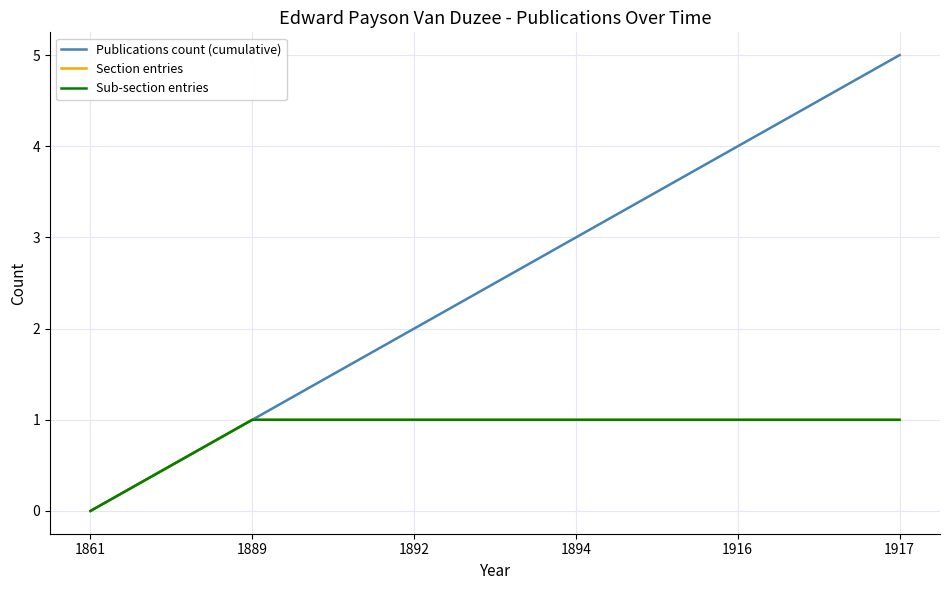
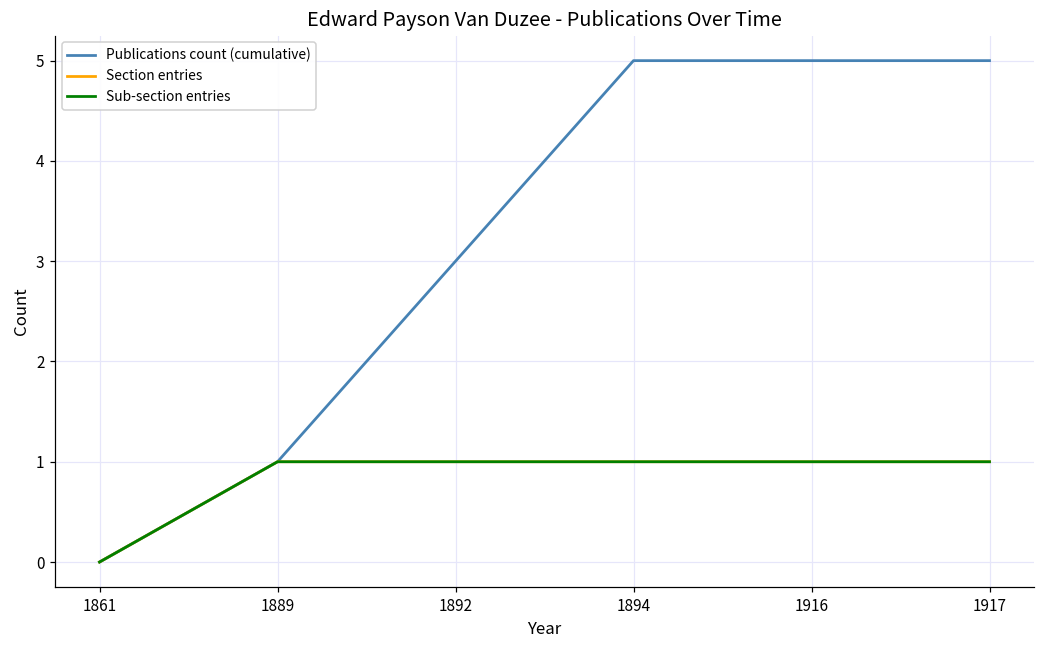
Publications count (cumulative), 1892: 2 -> 3
Publications count (cumulative), 1894: 3 -> 5
Publications count (cumulative), 1916: 4 -> 5
